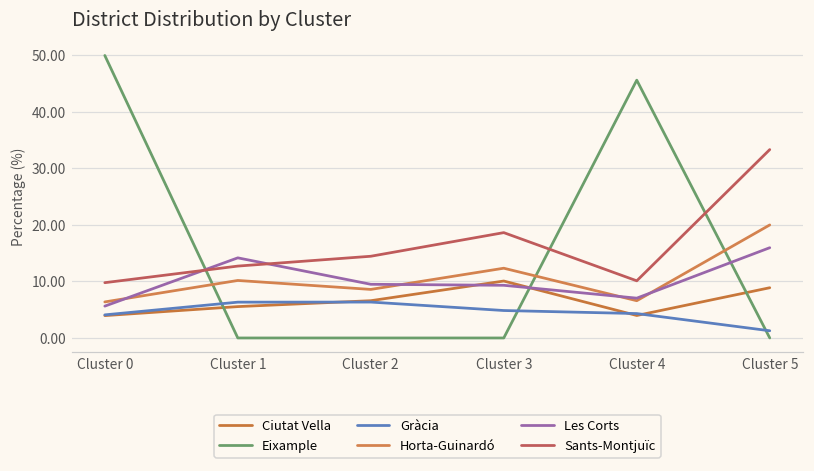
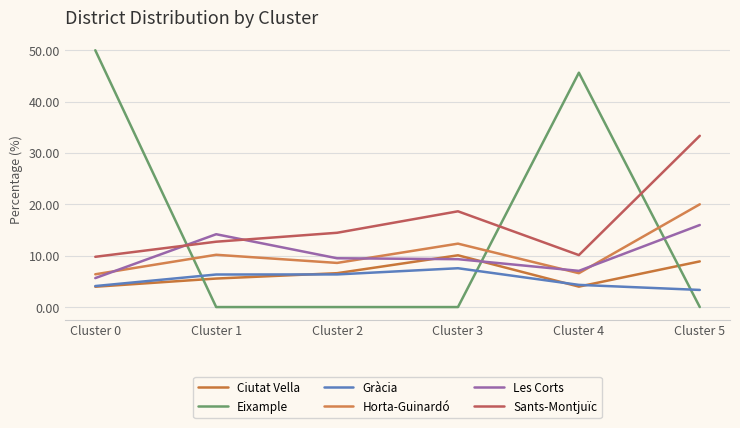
Gràcia, Cluster 3: 5 -> 8
Gràcia, Cluster 5: 1 -> 3
